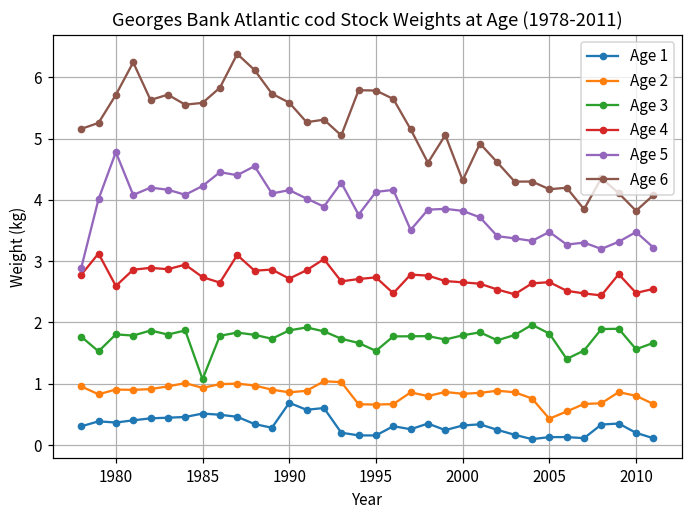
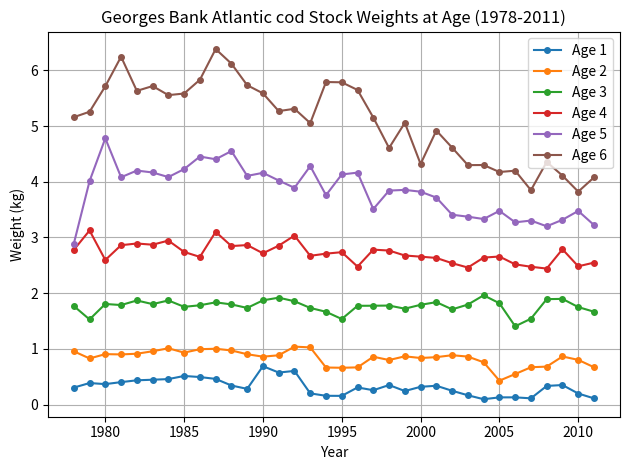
Age 3, 1985: 1.1 -> 1.8
Age 3, 2010: 1.6 -> 1.8
